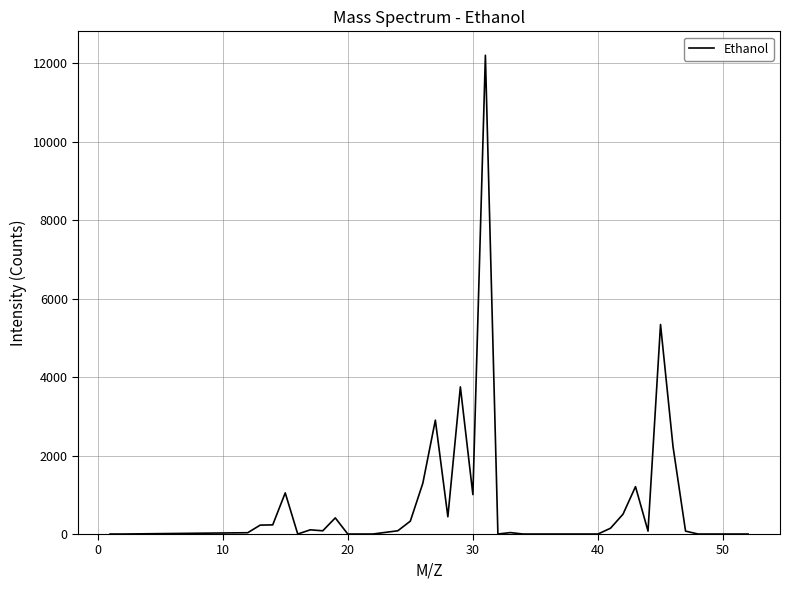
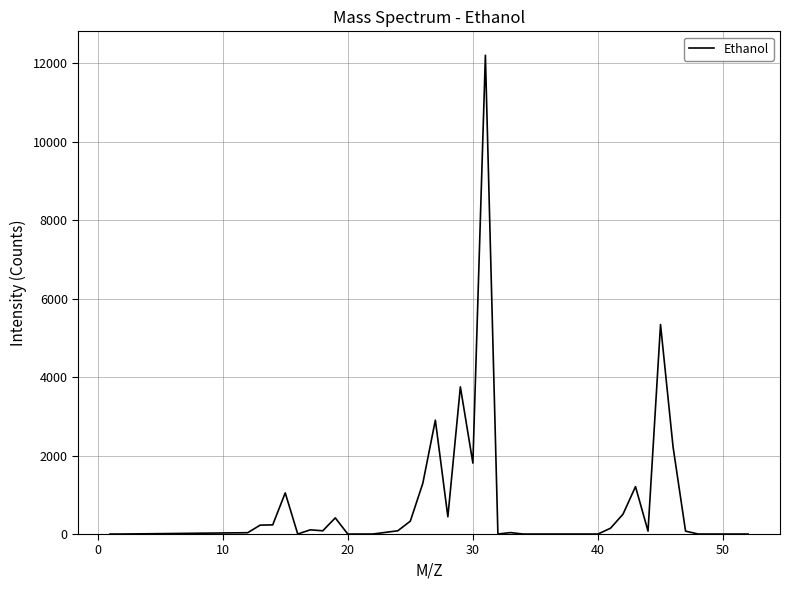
30: 1000 -> 1800
